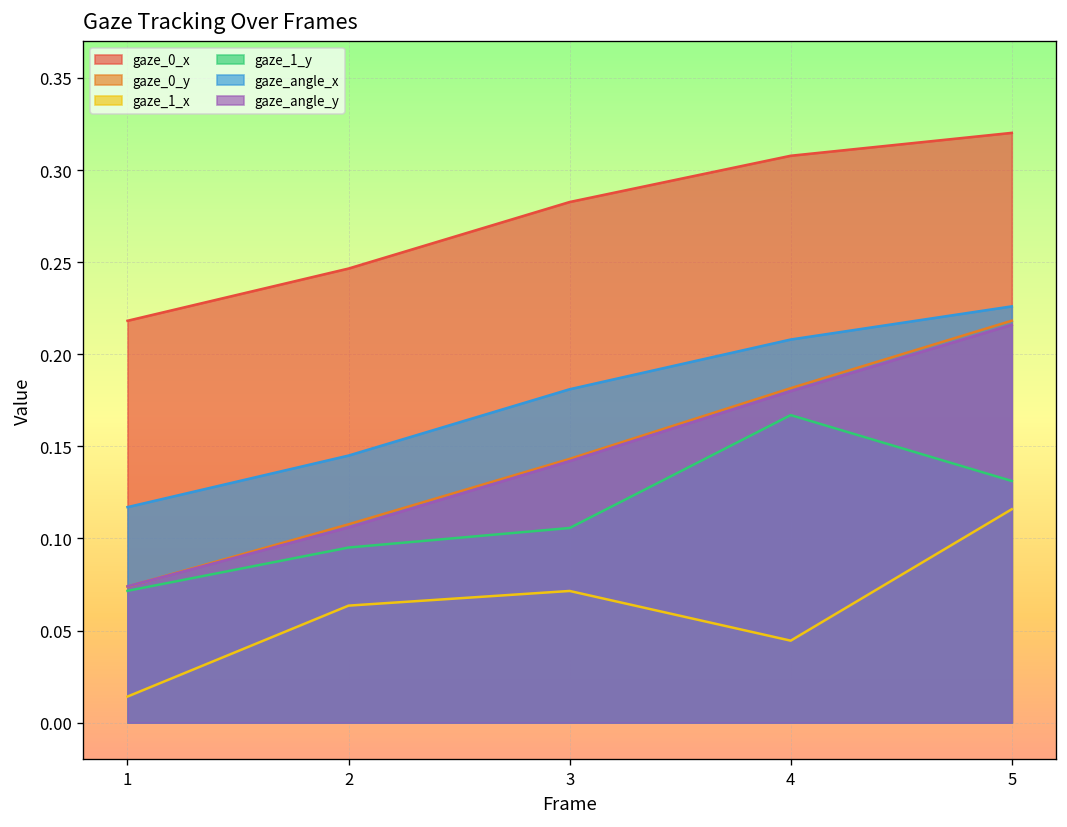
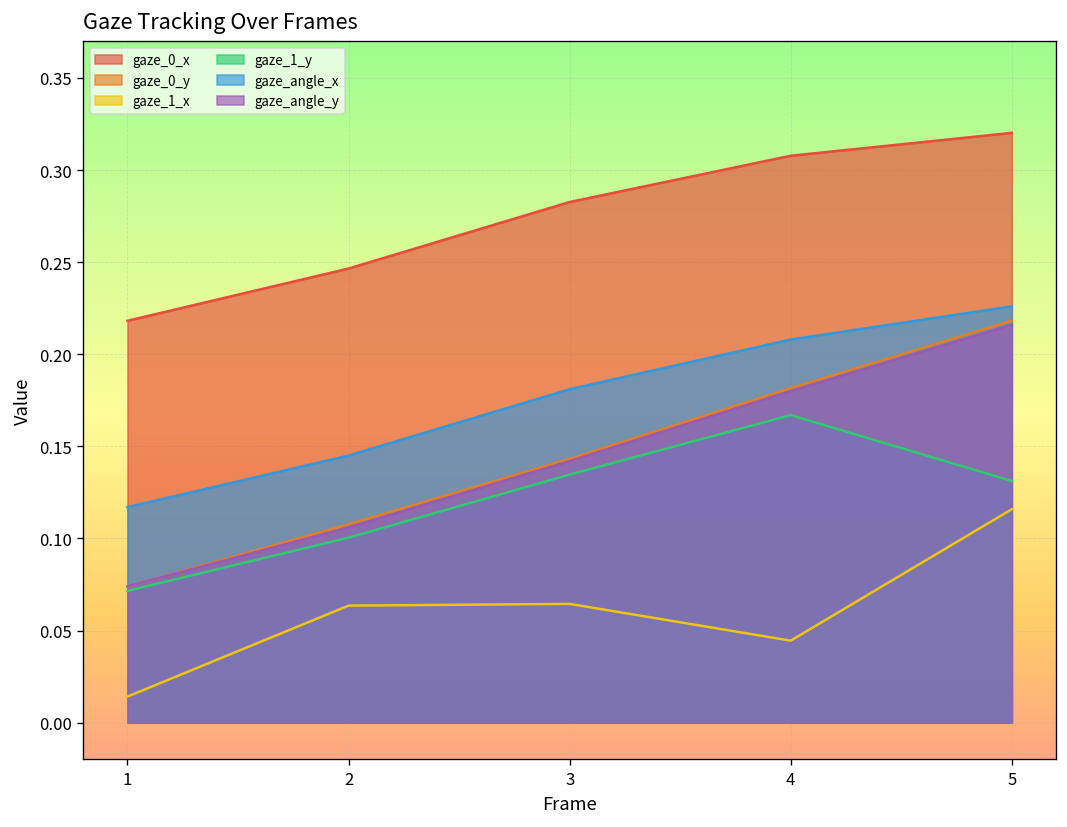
gaze_1_y, 2: 0.095 -> 0.100
gaze_1_x, 3: 0.071 -> 0.064
gaze_1_y, 3: 0.106 -> 0.135
